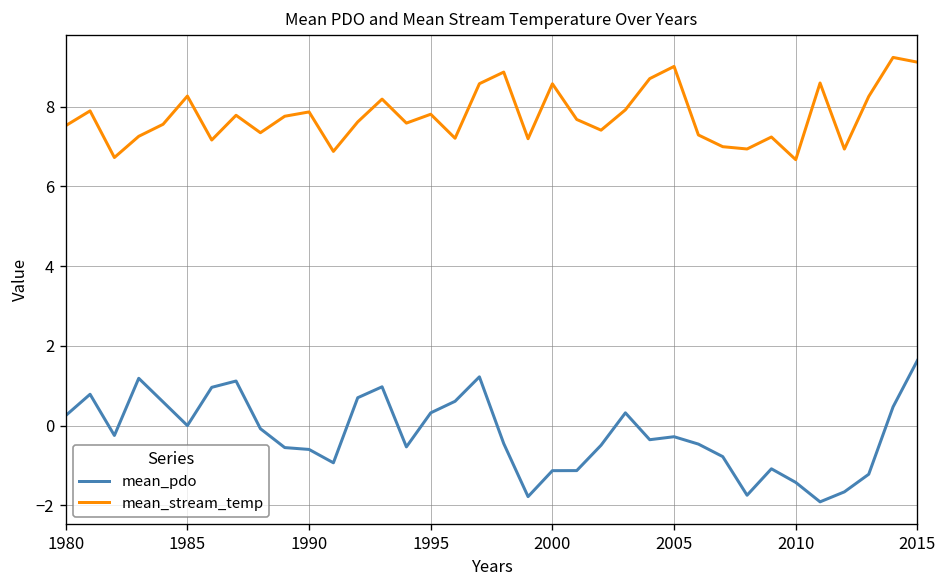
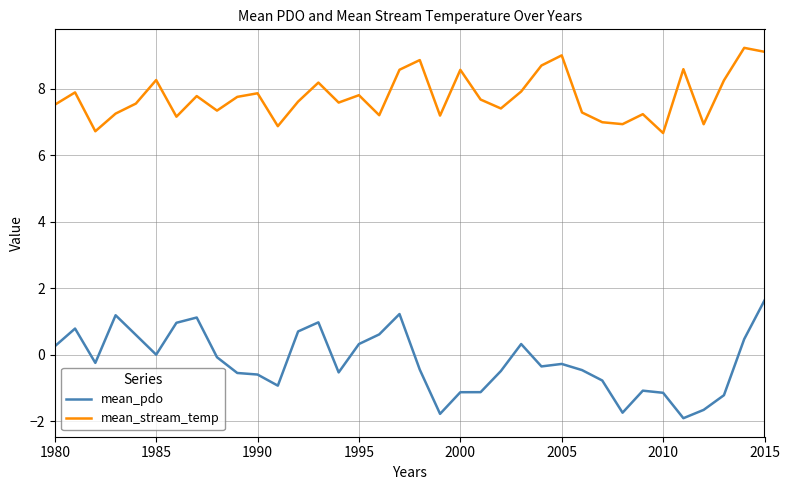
mean_pdo, 2010: -1.4 -> -1.1
